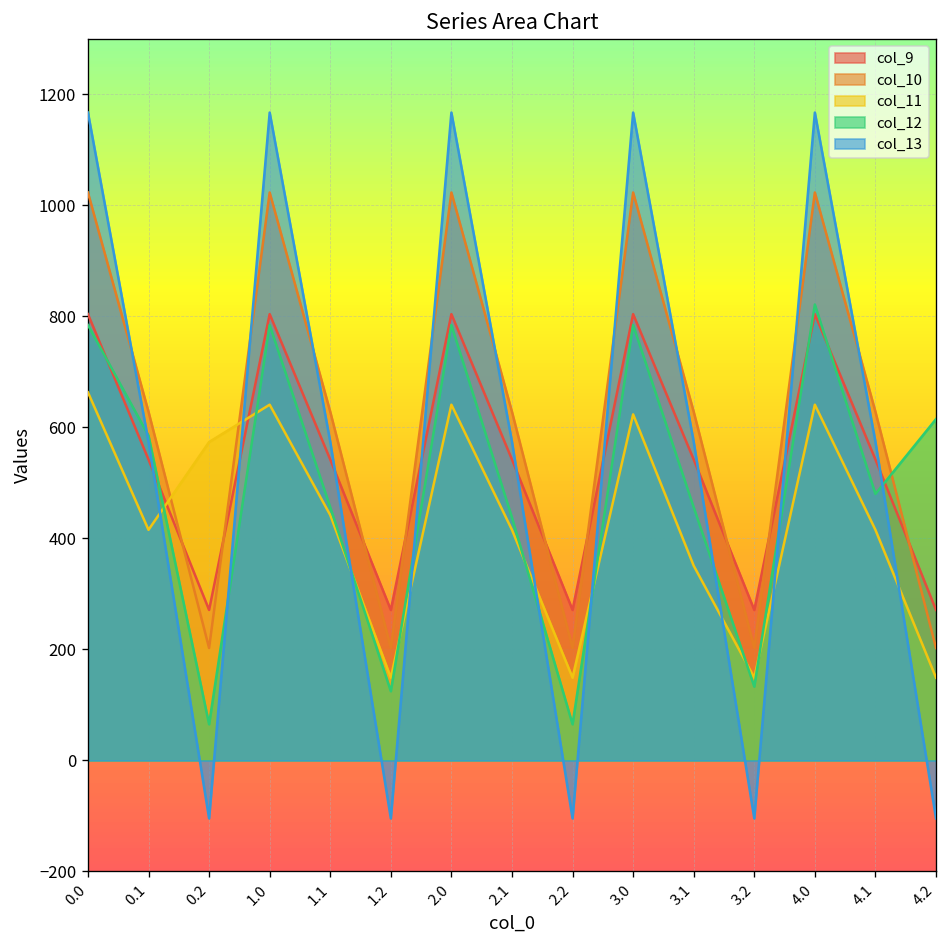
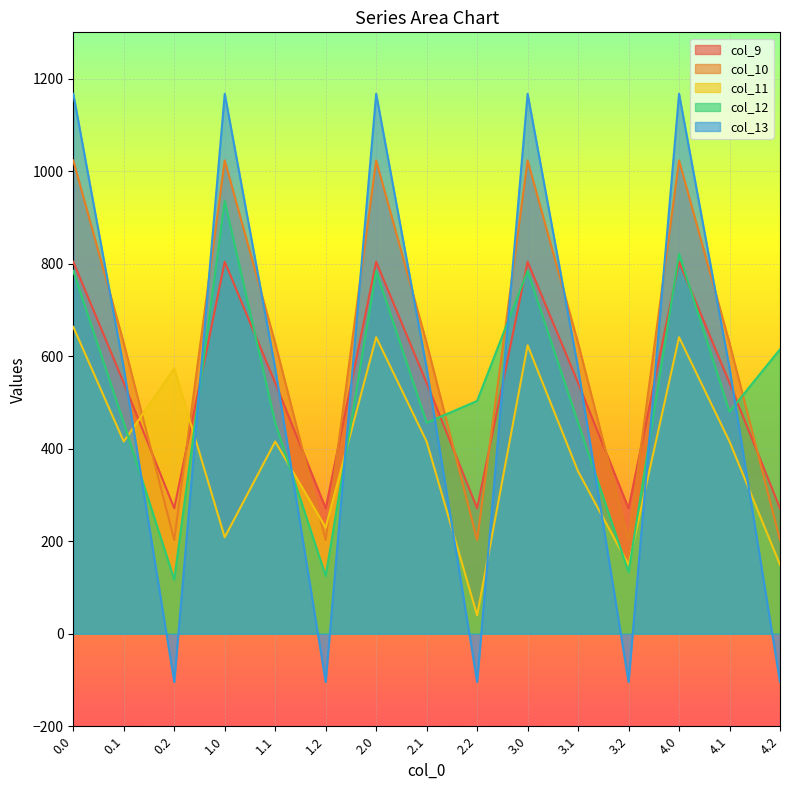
col_12, 0.1: 590 -> 460
col_12, 0.2: 70 -> 120
col_11, 1.0: 640 -> 210
col_12, 1.0: 780 -> 940
col_11, 1.1: 440 -> 420
col_11, 1.2: 150 -> 230
col_12, 2.1: 440 -> 460
col_11, 2.2: 150 -> 40
col_12, 2.2: 70 -> 500
